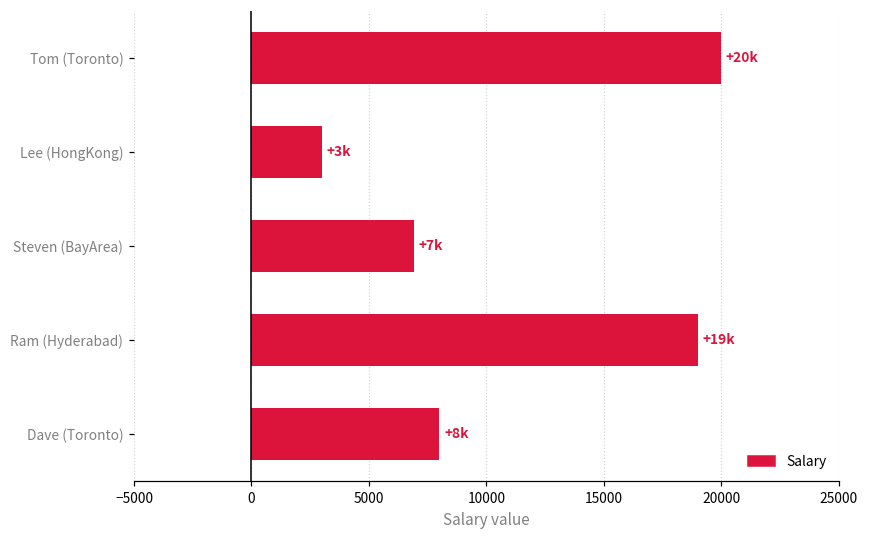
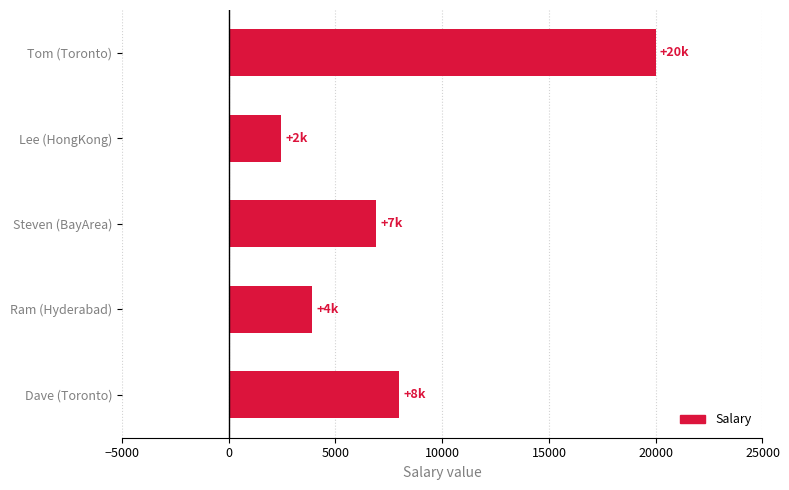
Lee (HongKong): +3k -> +2k
Ram (Hyderabad): +19k -> +4k
